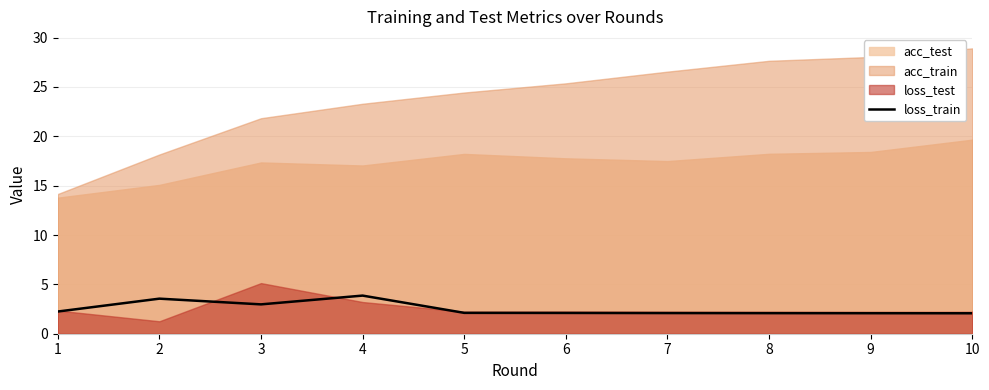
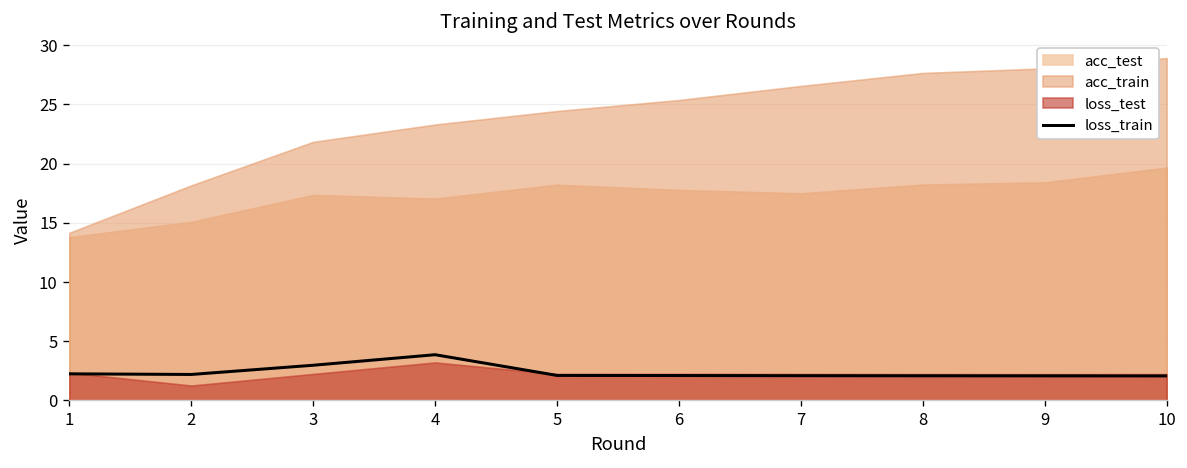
loss_train, 2: 4 -> 2
loss_test, 3: 5 -> 2
